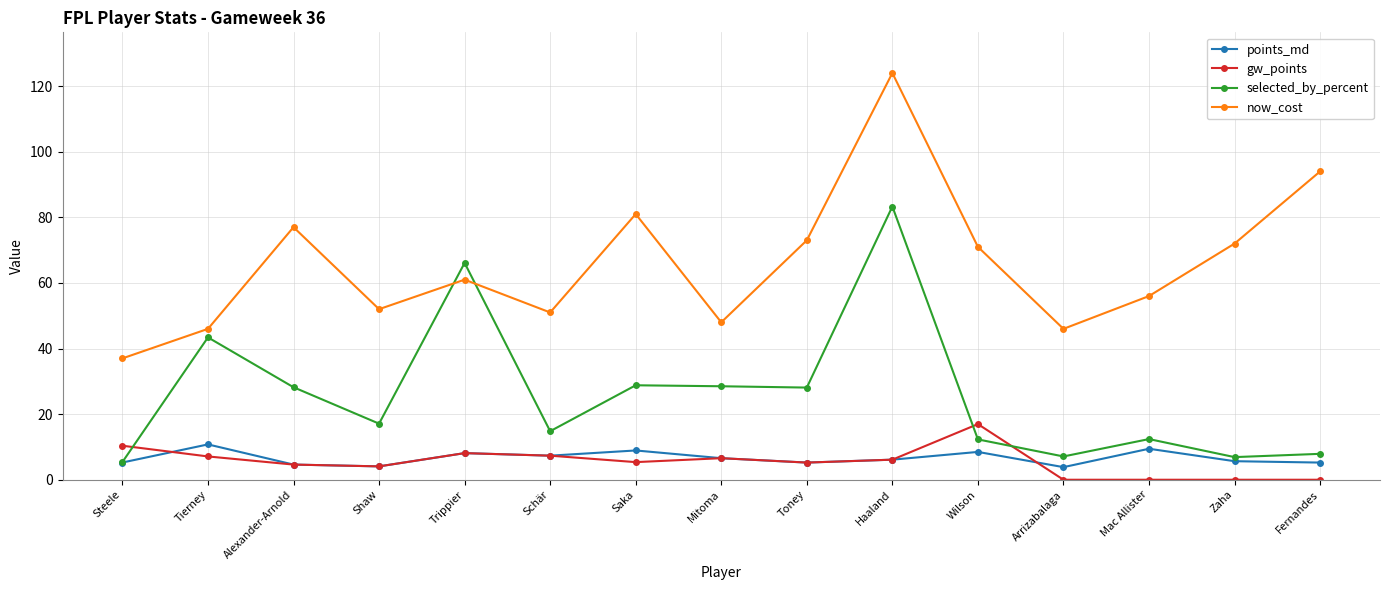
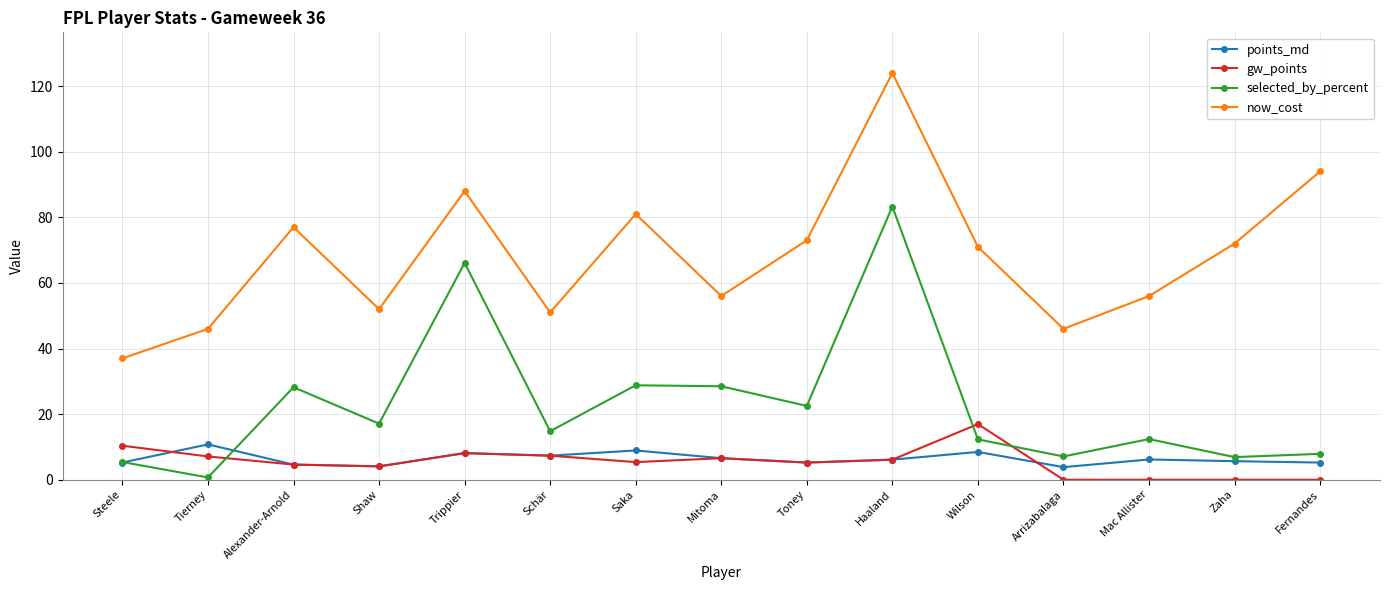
selected_by_percent, Tierney: 43 -> 1
now_cost, Trippier: 61 -> 88
now_cost, Mitoma: 48 -> 56
selected_by_percent, Toney: 28 -> 23
points_md, Mac Allister: 9 -> 6
